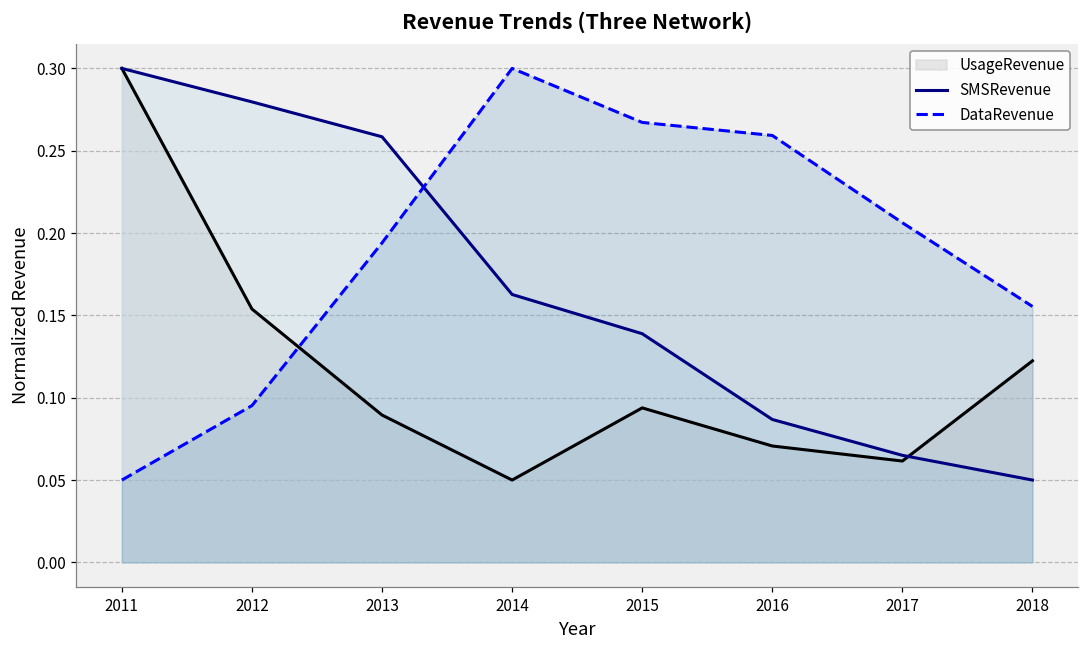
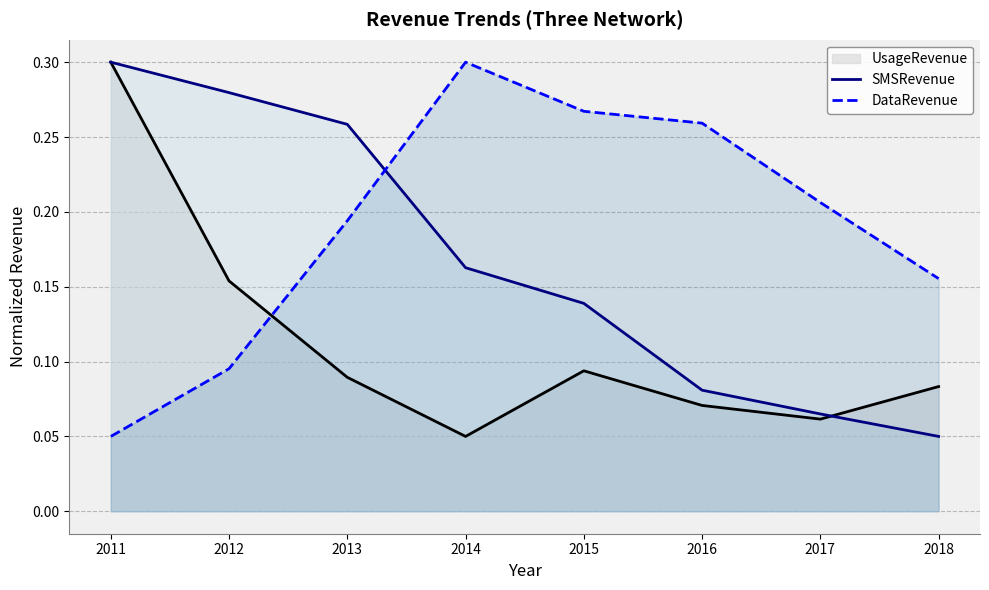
SMSRevenue, 2016: 0.087 -> 0.081
UsageRevenue, 2018: 0.122 -> 0.083
